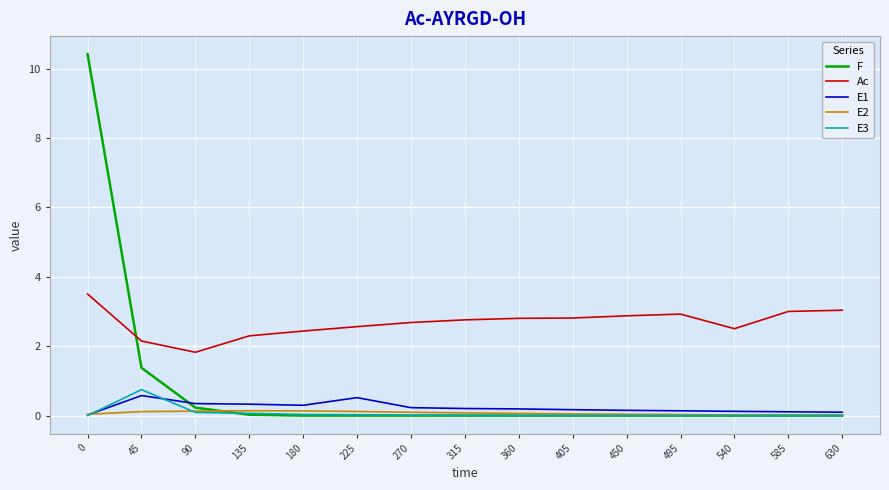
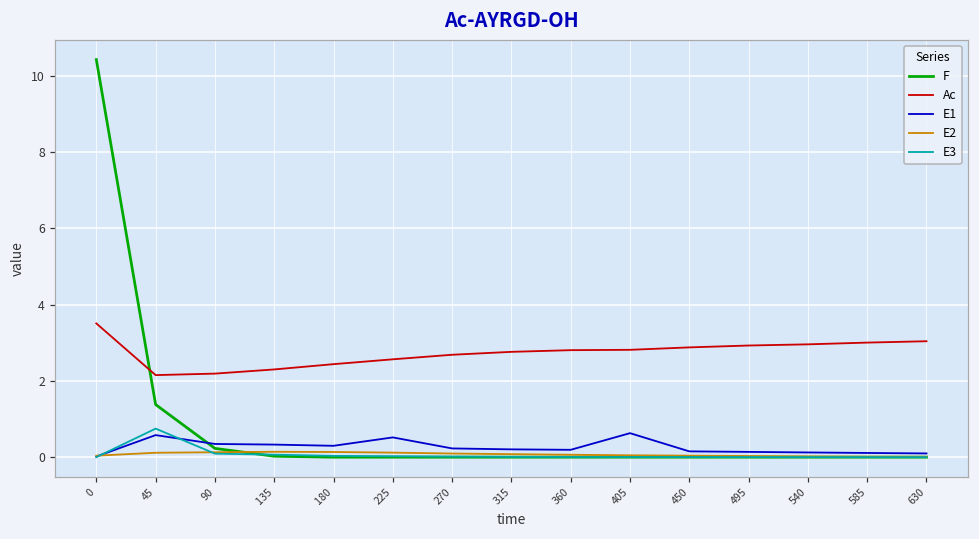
Ac, 90: 1.8 -> 2.2
E1, 405: 0.2 -> 0.6
Ac, 540: 2.5 -> 3.0
